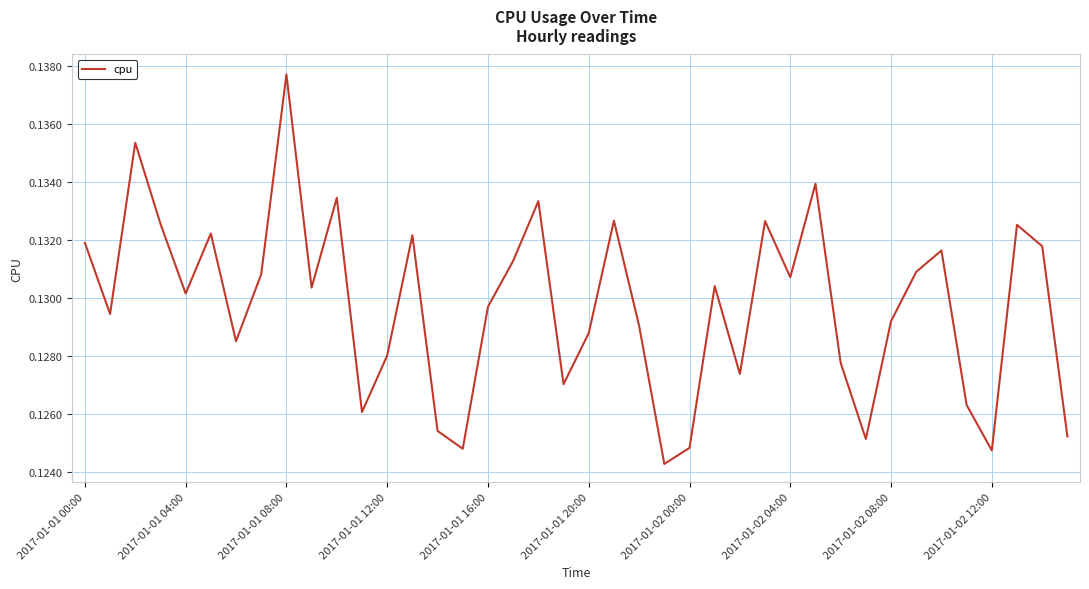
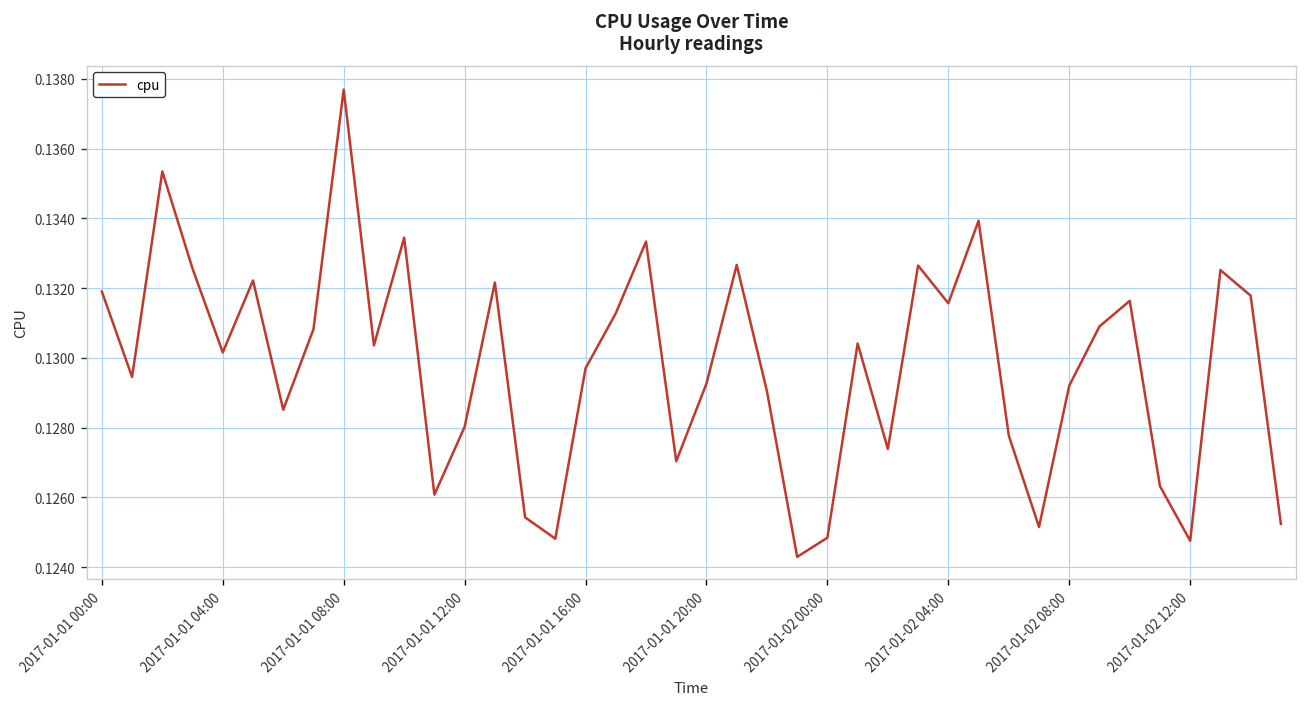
2017-01-01 20:00: 0.1288 -> 0.1293
2017-01-02 04:00: 0.1307 -> 0.1316
